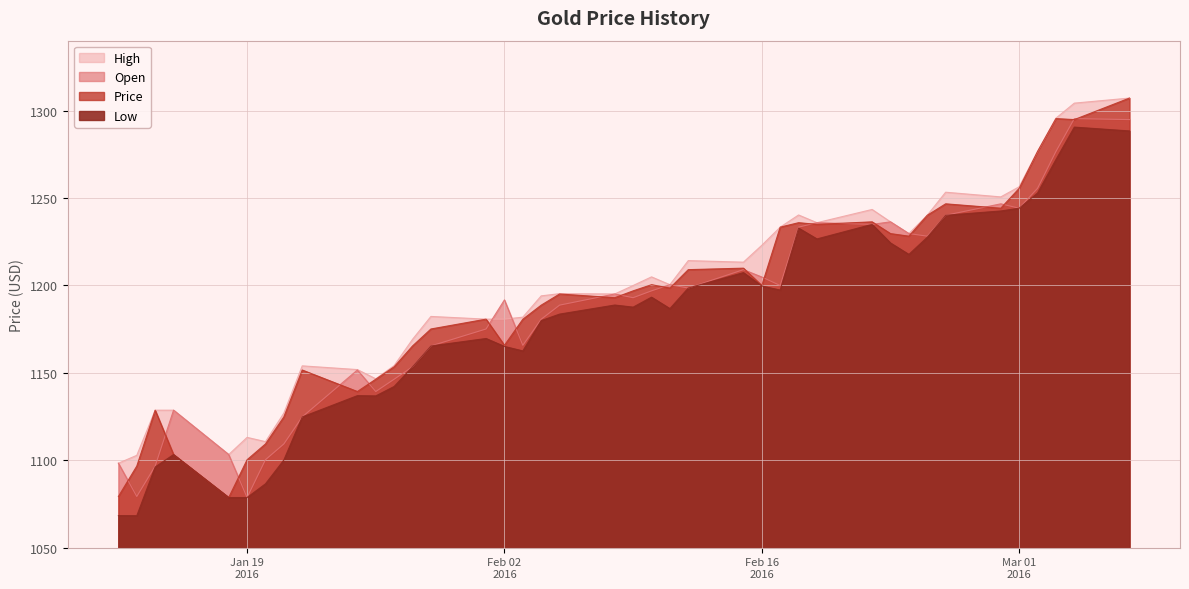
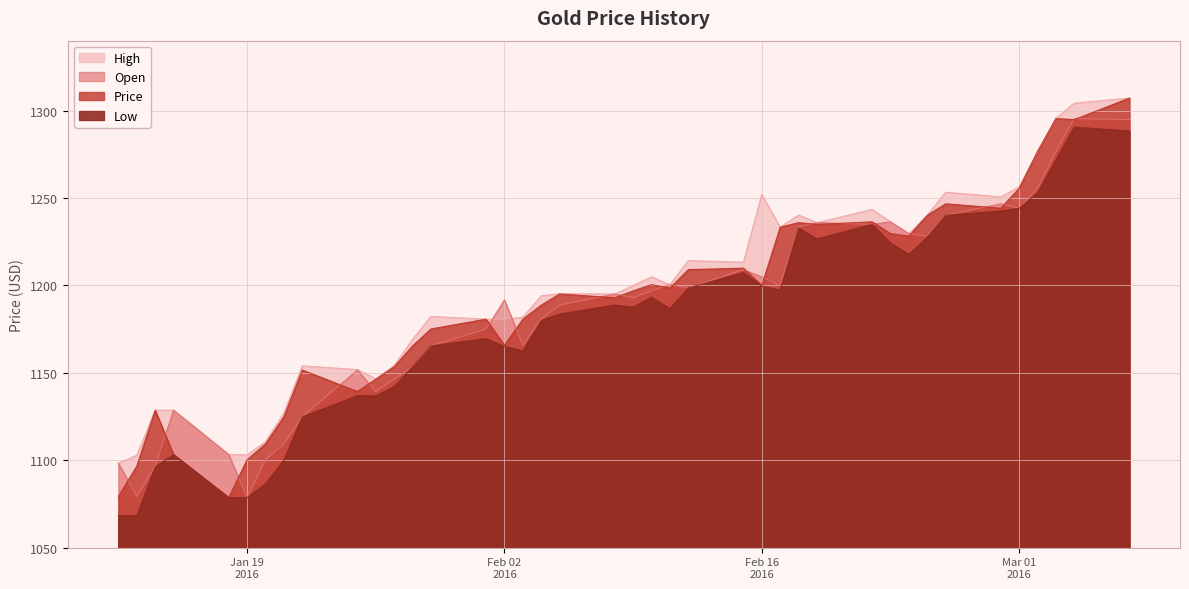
High, Jan 19 2016: 1113 -> 1103
High, Feb 16 2016: 1223 -> 1252
